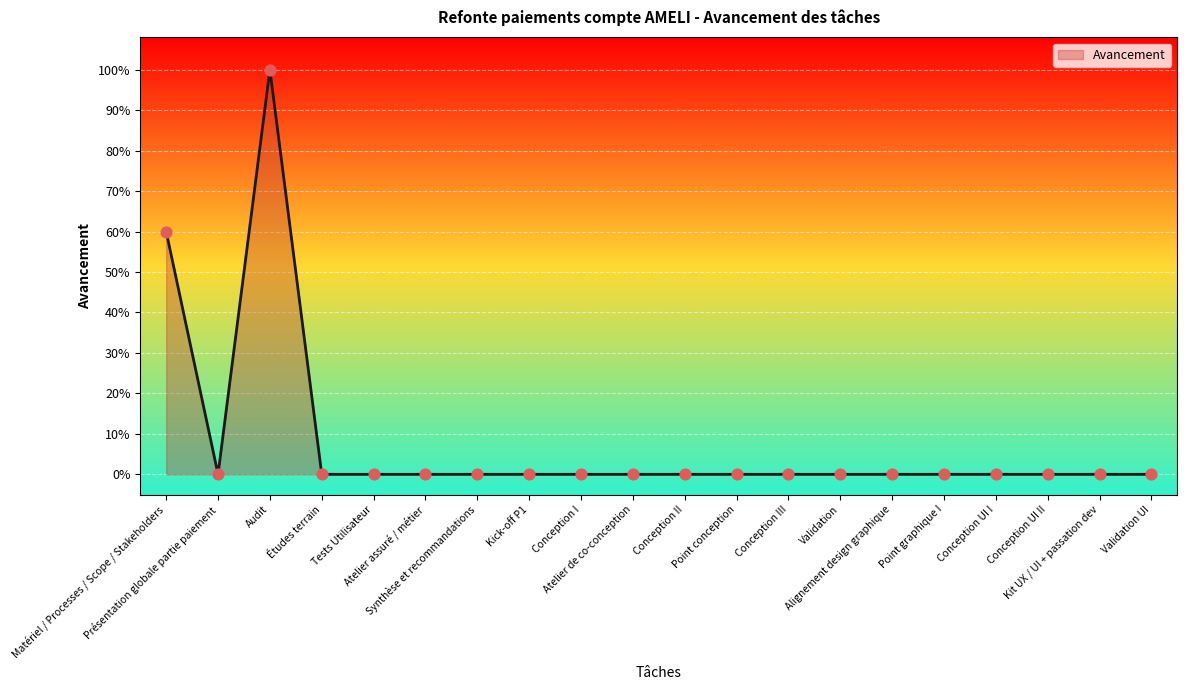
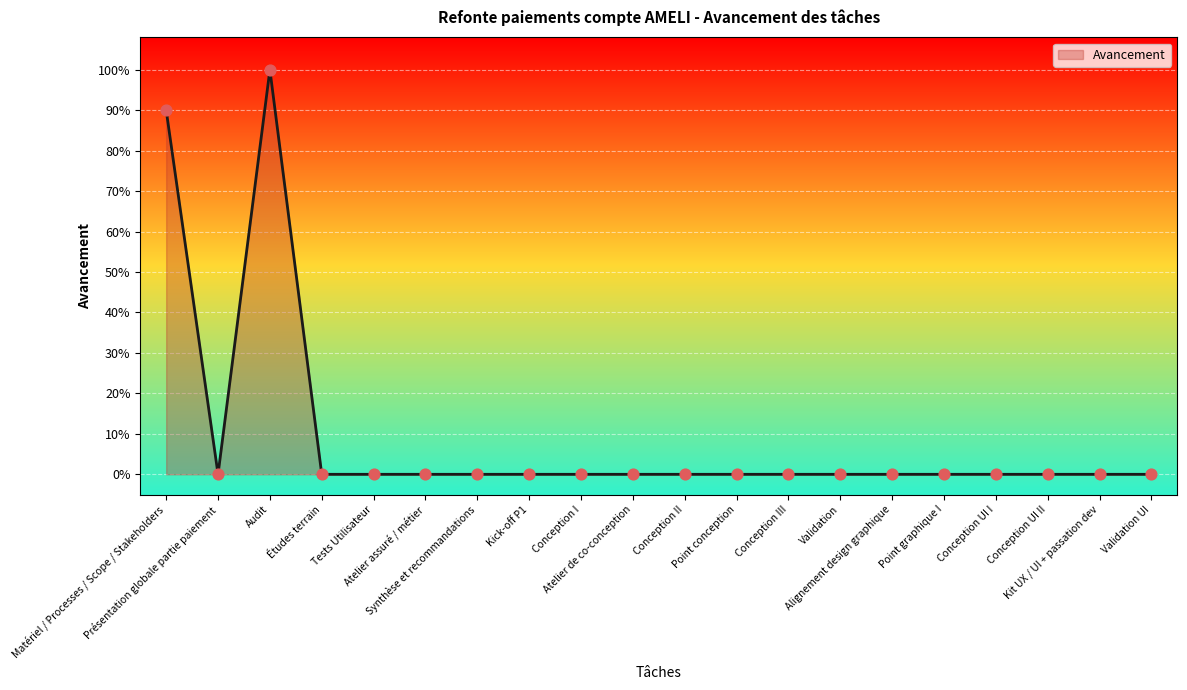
Matériel / Processes / Scope / Stakeholders: 60% -> 90%
